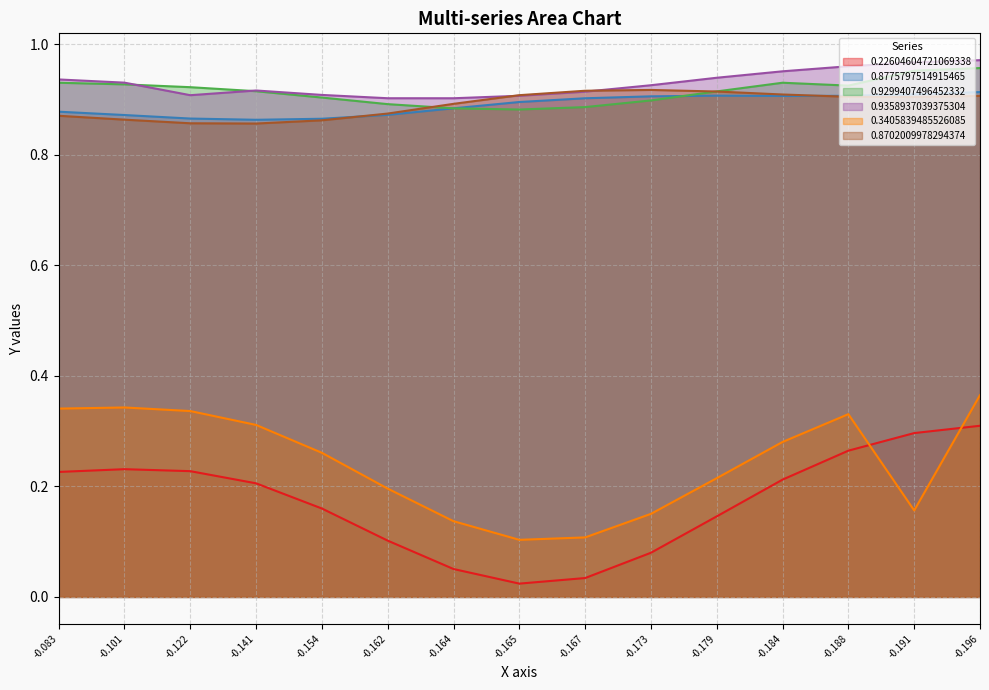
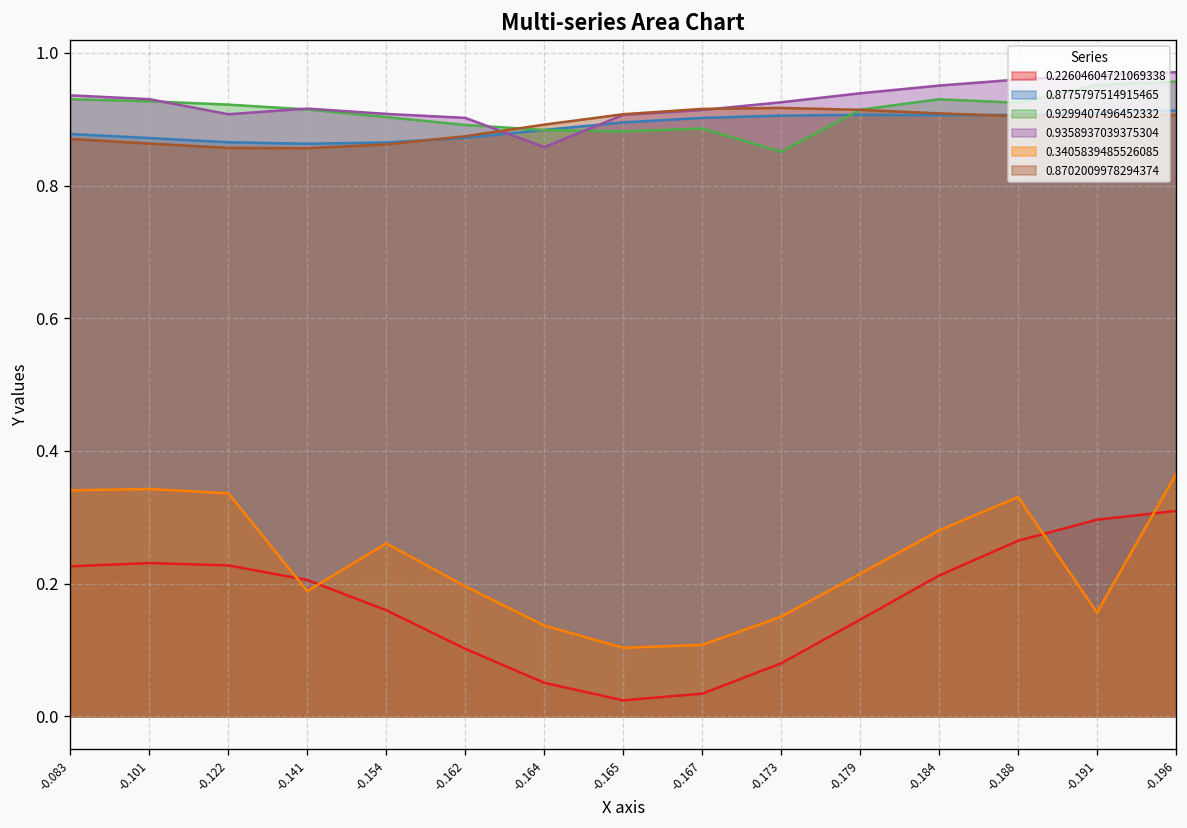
0.3405839485526085, -0.141: 0.31 -> 0.19
0.9358937039375304, -0.164: 0.90 -> 0.86
0.9299407496452332, -0.173: 0.90 -> 0.85
